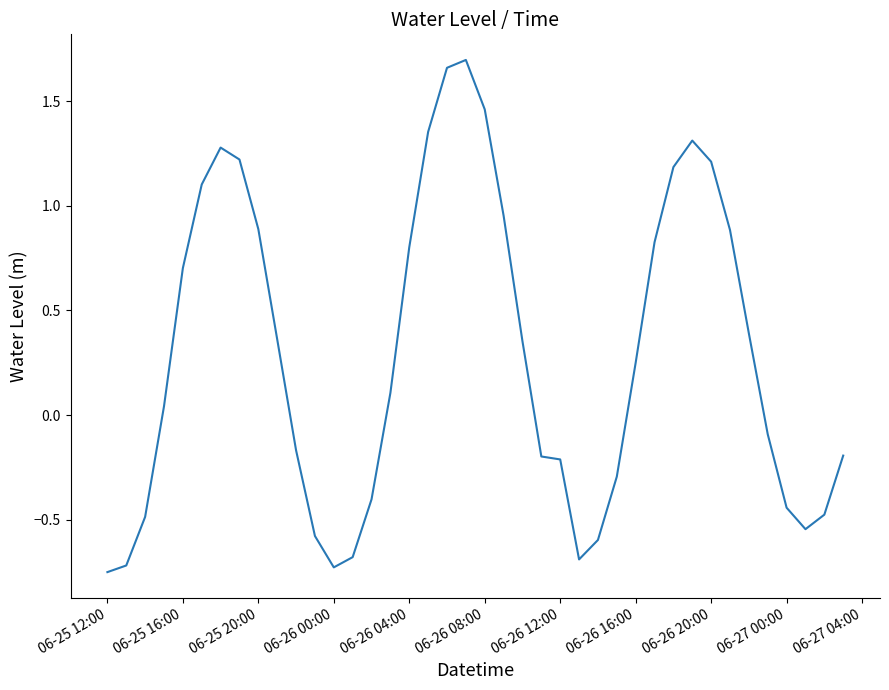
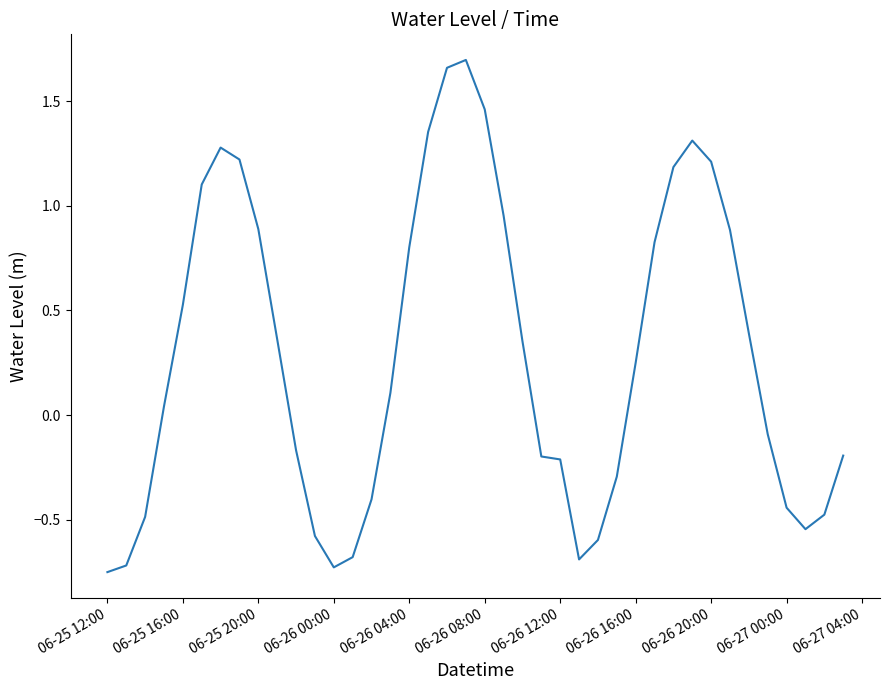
06-25 16:00: 0.70 -> 0.53
